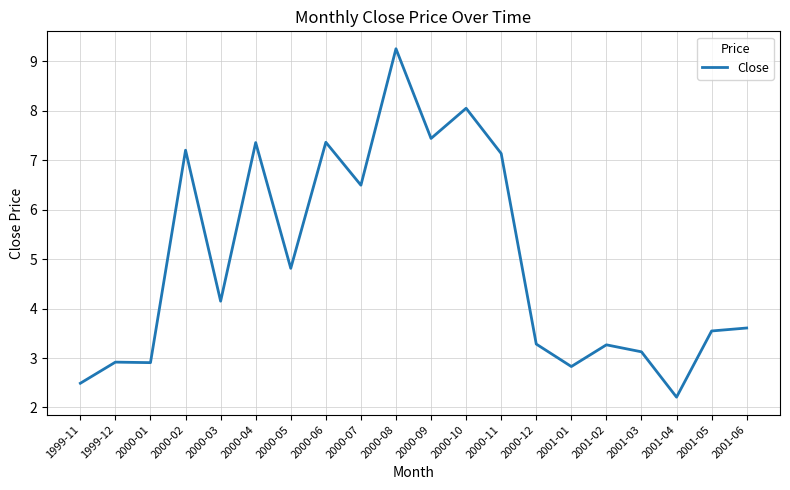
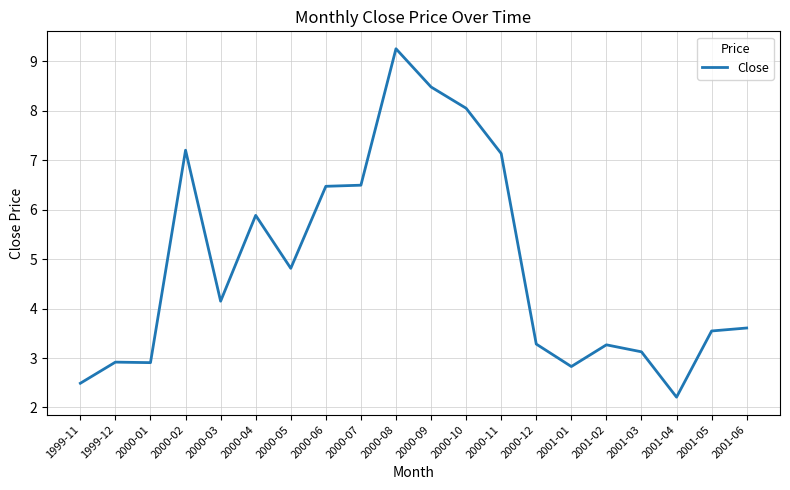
2000-04: 7.4 -> 5.9
2000-06: 7.4 -> 6.5
2000-09: 7.4 -> 8.5
